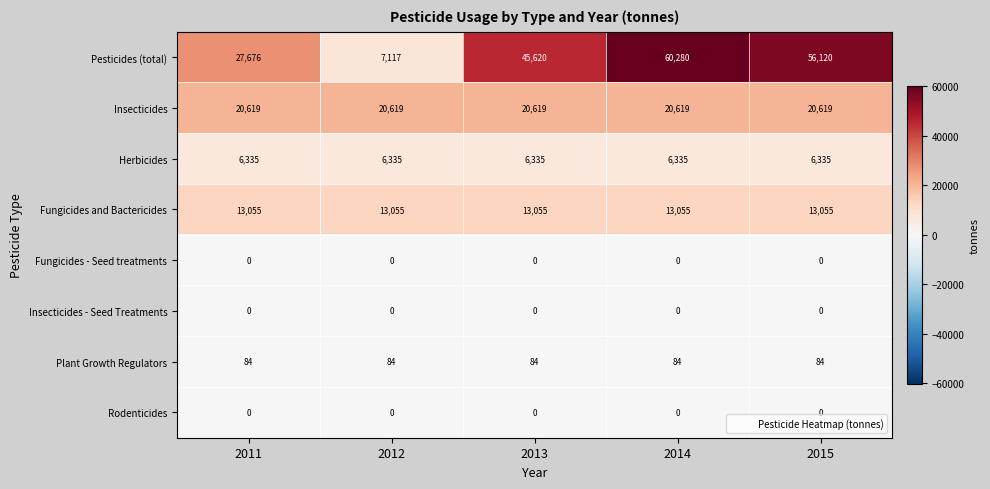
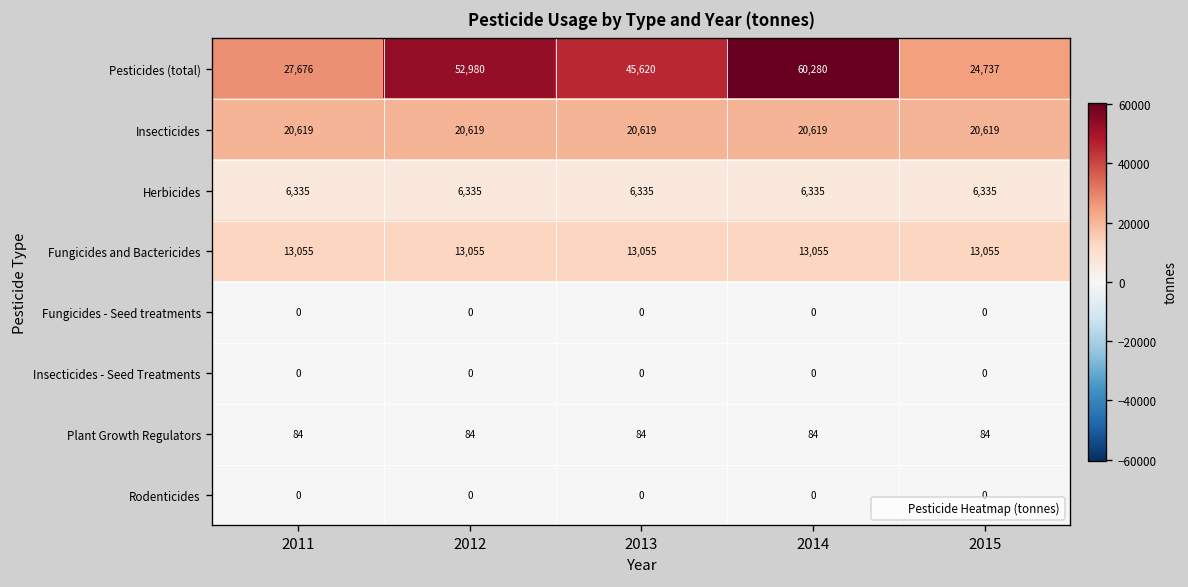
Pesticides (total), 2012: 7,117 -> 52,980
Pesticides (total), 2015: 56,120 -> 24,737
